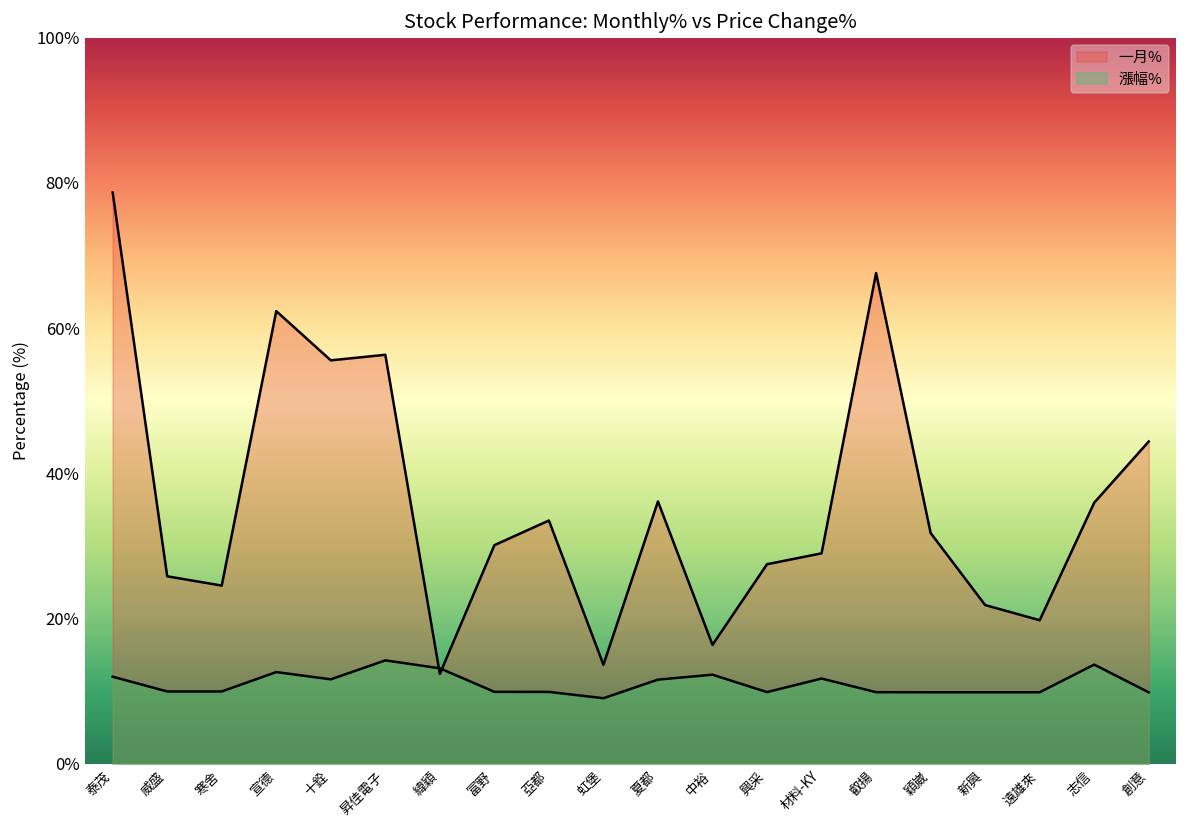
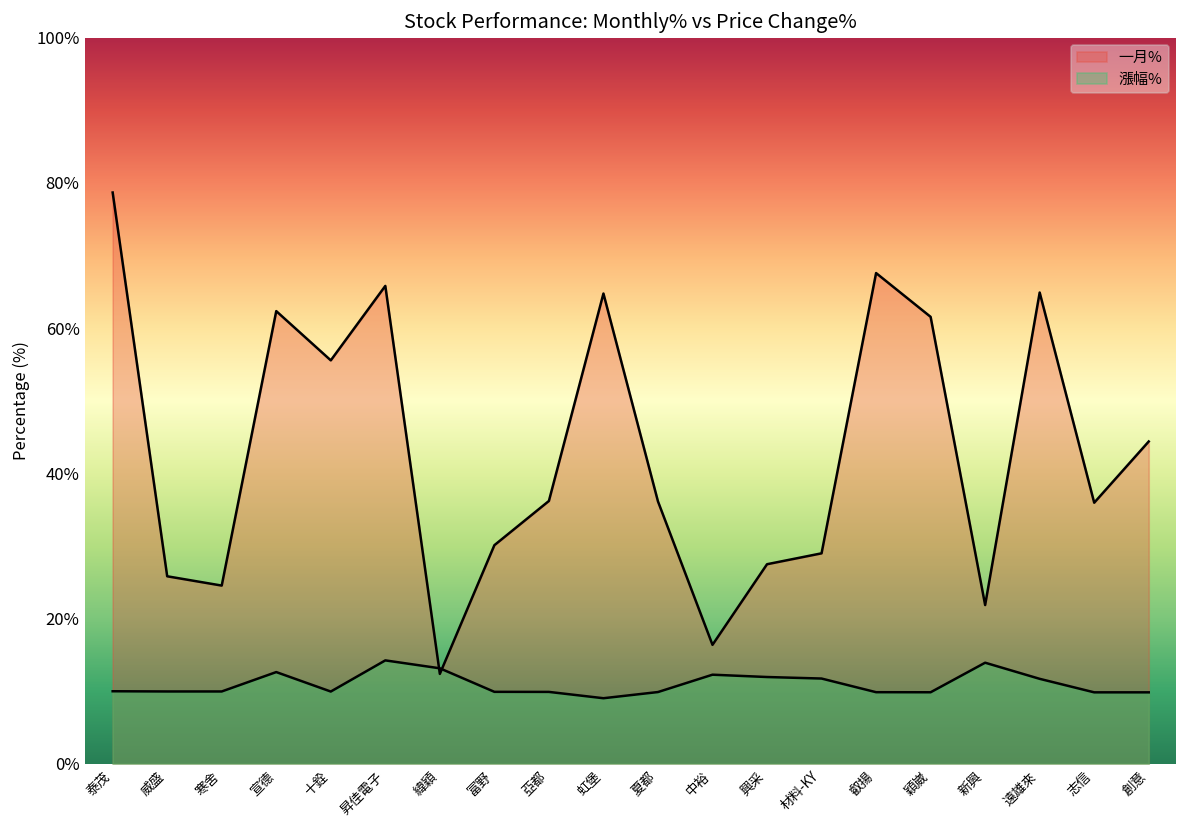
漲幅%, 泰茂: 12% -> 10%
漲幅%, 十銓: 12% -> 10%
一月%, 昇佳電子: 56% -> 66%
一月%, 亞都: 34% -> 36%
一月%, 虹堡: 14% -> 65%
漲幅%, 夏都: 12% -> 10%
漲幅%, 興采: 10% -> 12%
一月%, 穎崴: 32% -> 62%
漲幅%, 新興: 10% -> 14%
一月%, 遠雄來: 20% -> 65%
漲幅%, 遠雄來: 10% -> 12%
漲幅%, 志信: 14% -> 10%
